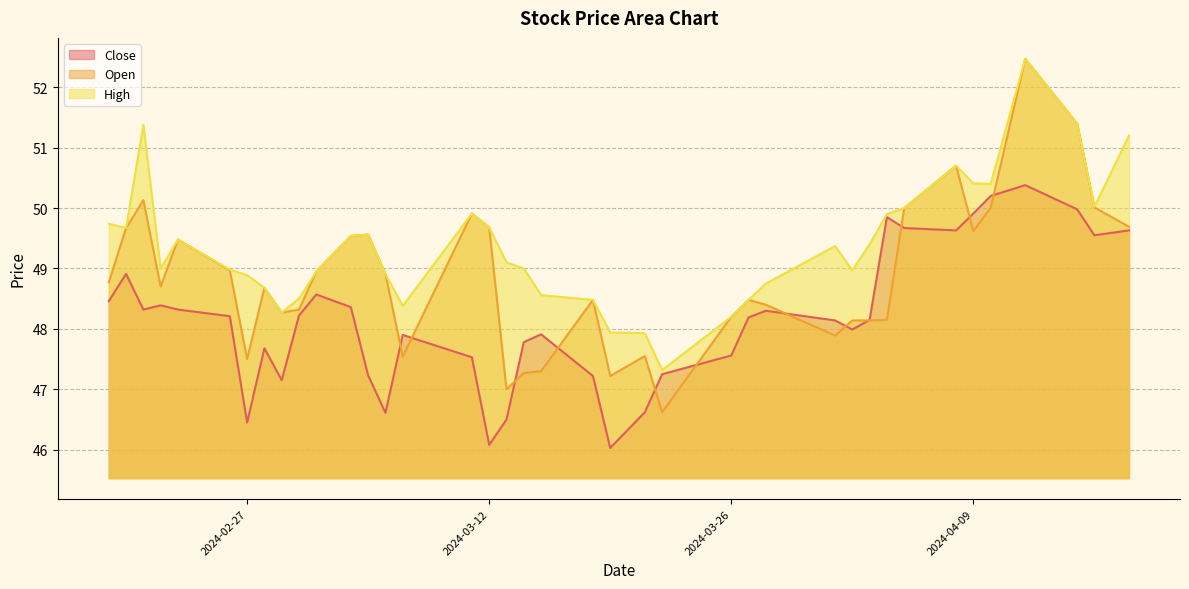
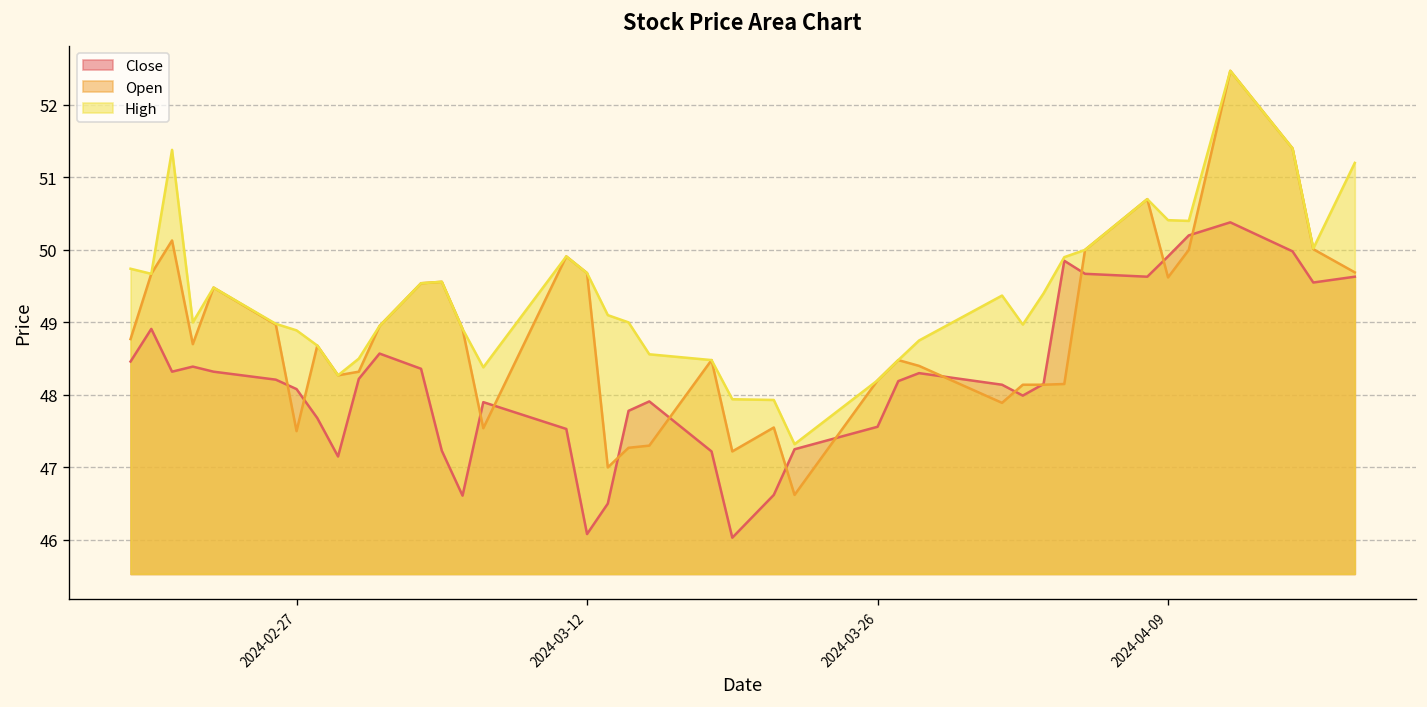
Close, 2024-02-27: 46.5 -> 48.1
